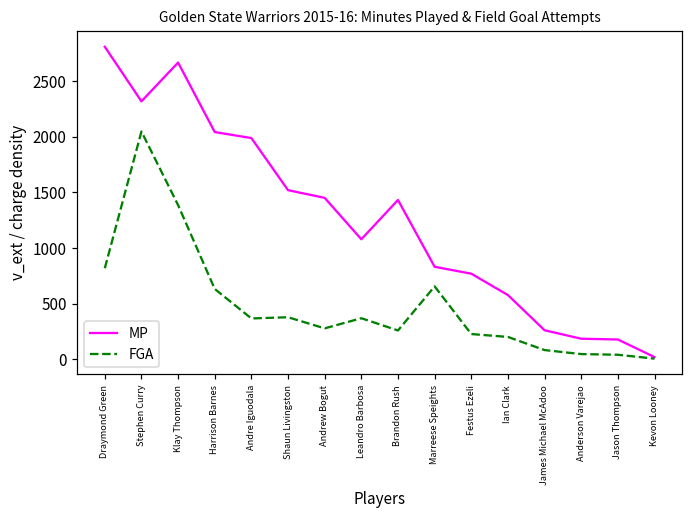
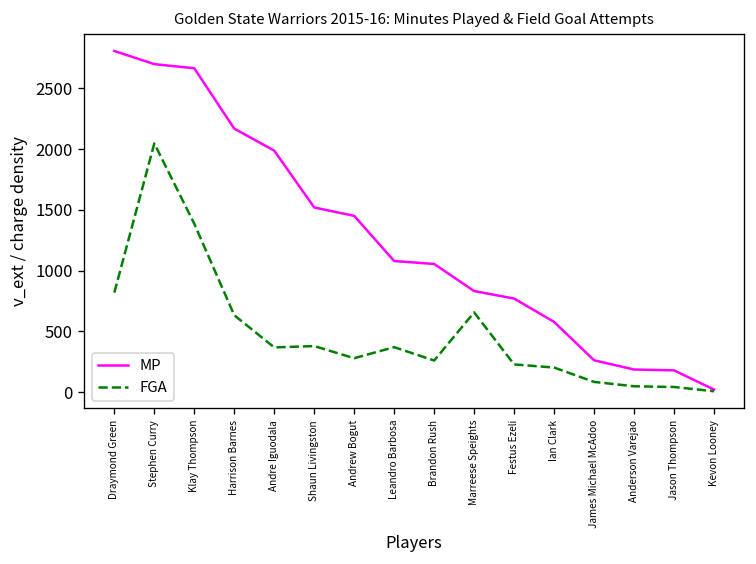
MP, Stephen Curry: 2320 -> 2700
MP, Harrison Barnes: 2040 -> 2170
MP, Brandon Rush: 1430 -> 1060
